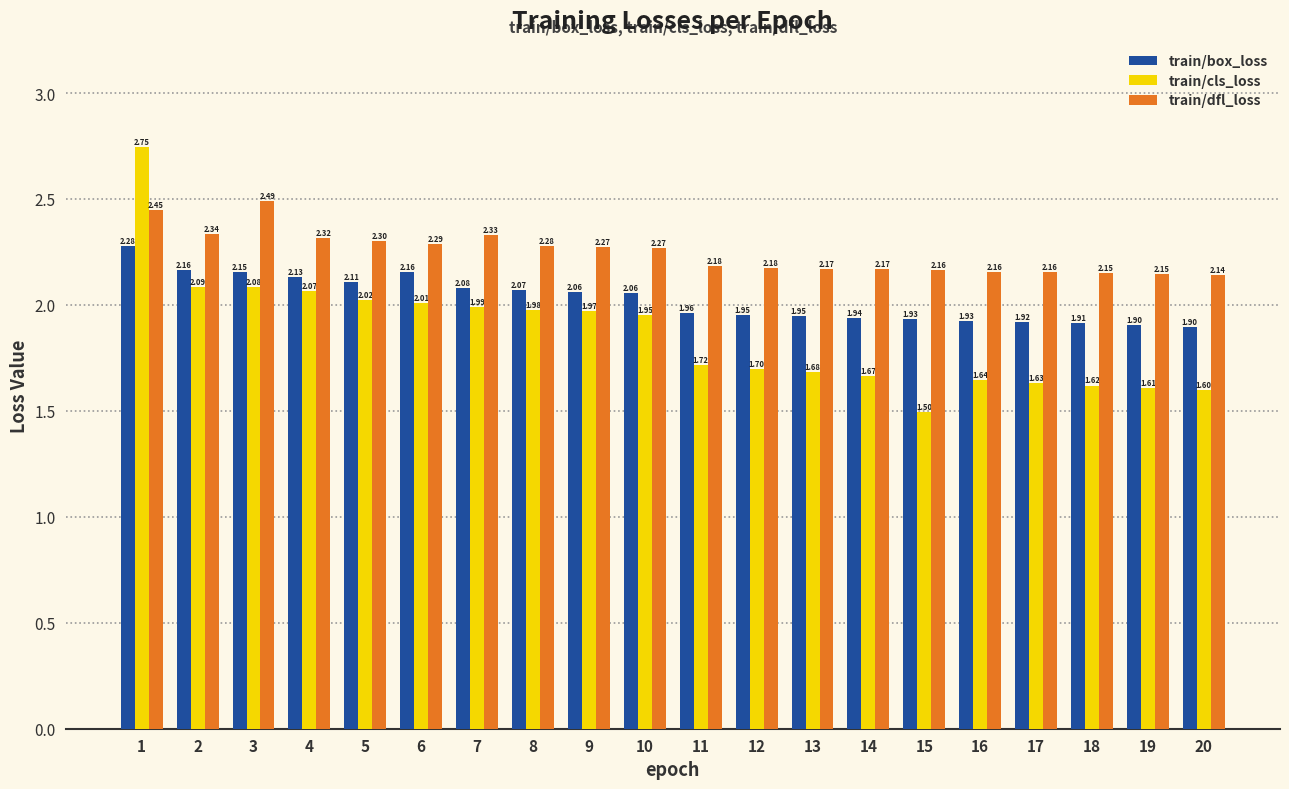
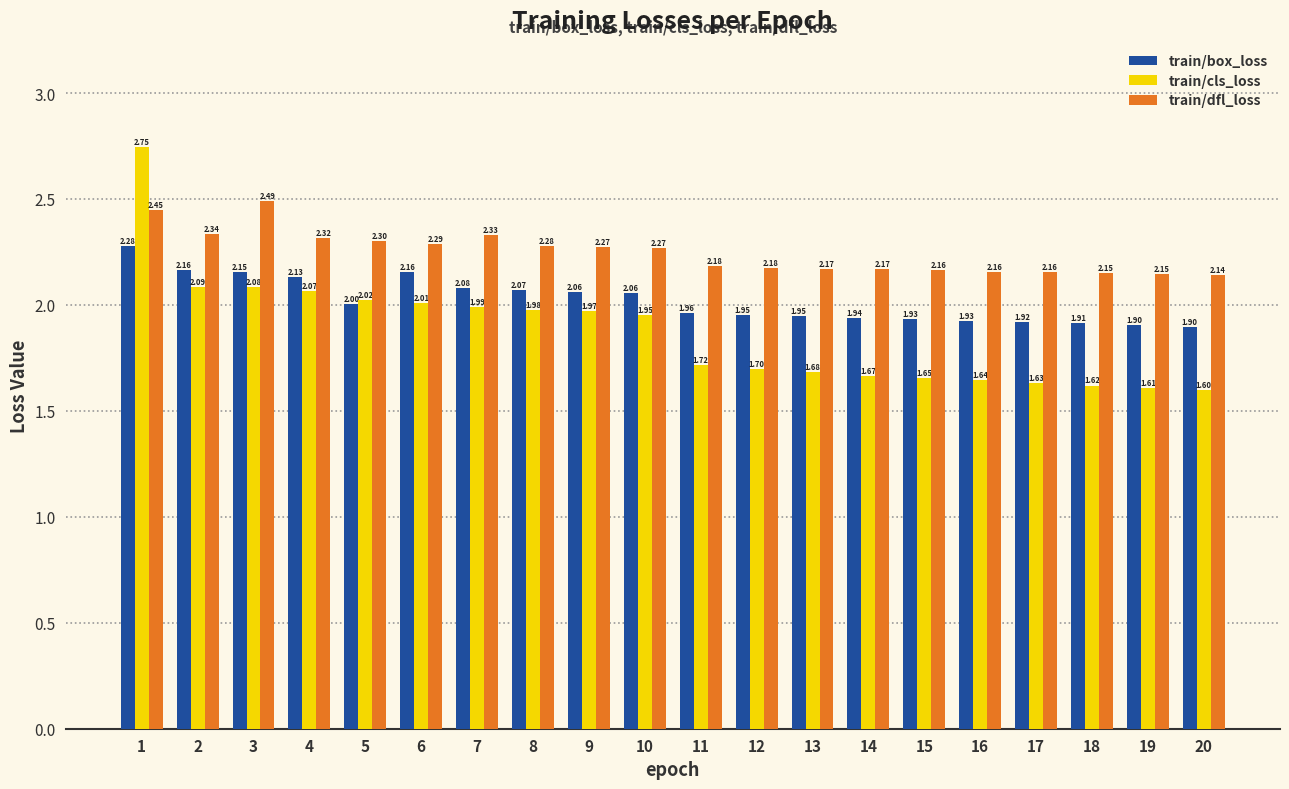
train/box_loss, 5: 2.11 -> 2.00
train/cls_loss, 15: 1.50 -> 1.65
